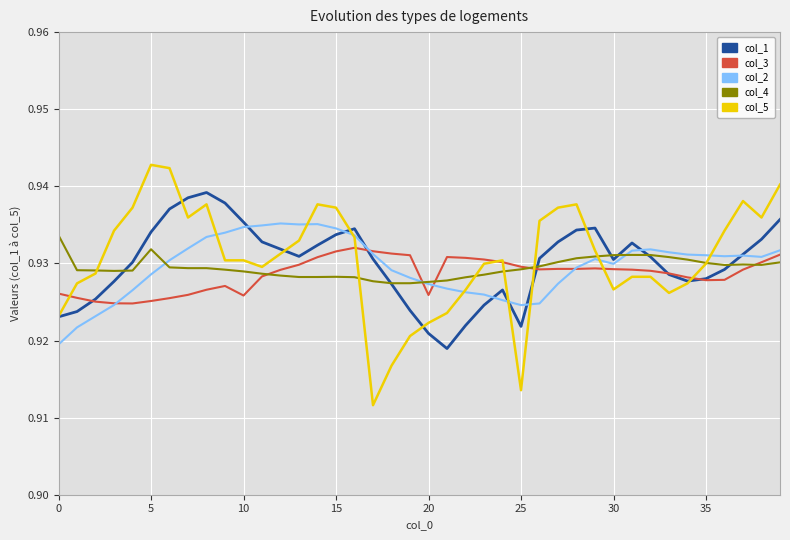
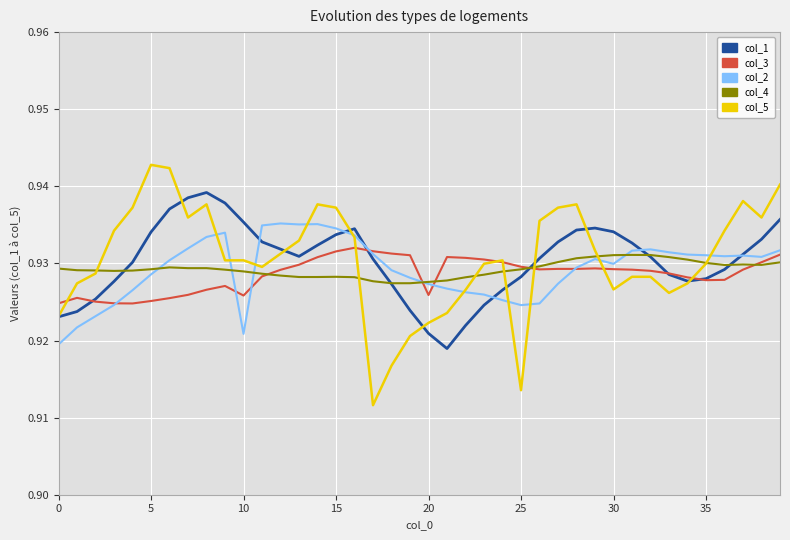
col_3, 0: 0.926 -> 0.925
col_4, 0: 0.934 -> 0.929
col_4, 5: 0.932 -> 0.929
col_2, 10: 0.935 -> 0.921
col_1, 25: 0.922 -> 0.928
col_1, 30: 0.931 -> 0.934
